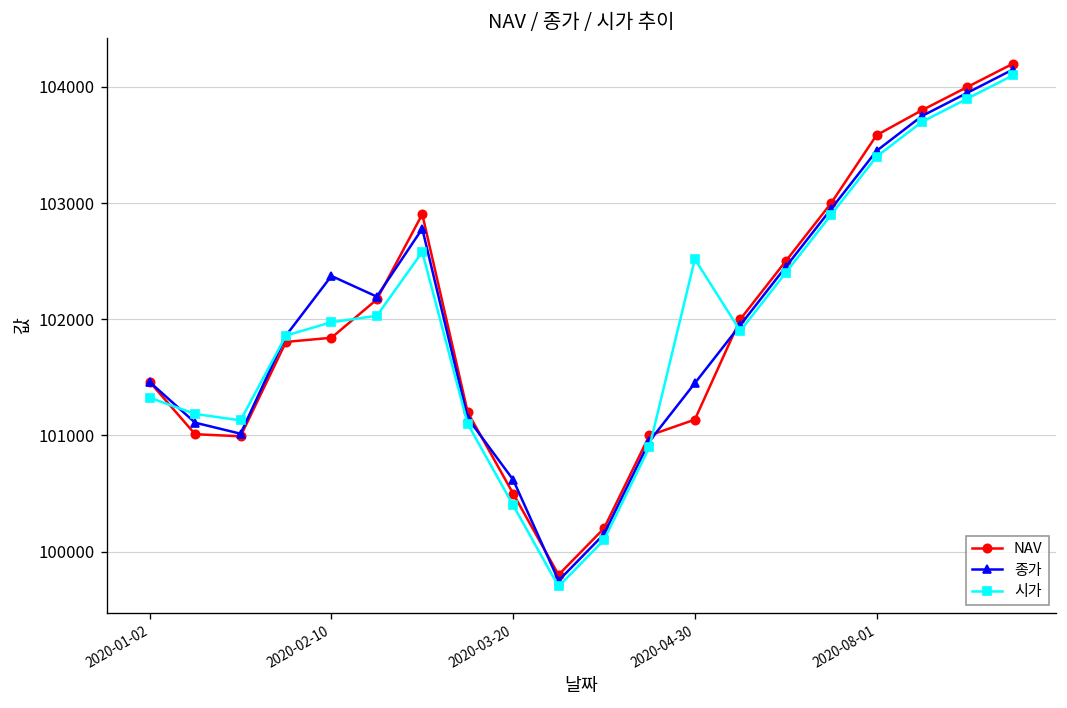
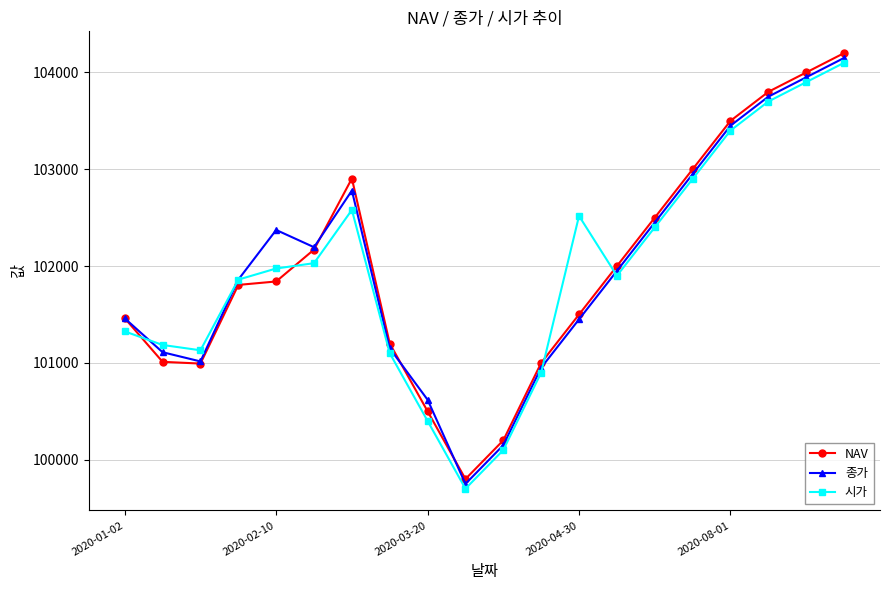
NAV, 2020-04-30: 101100 -> 101500
NAV, 2020-08-01: 103600 -> 103500
